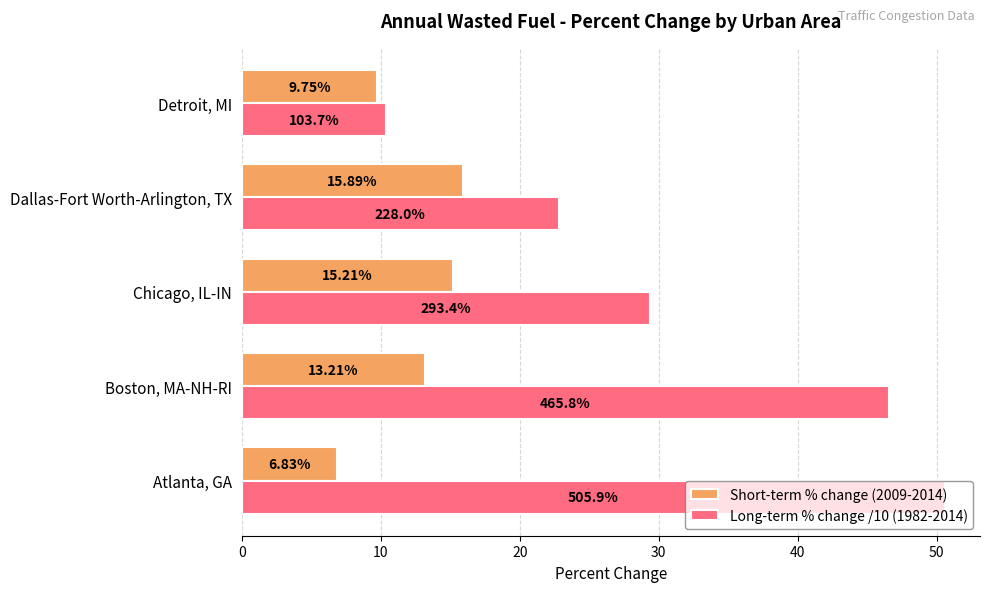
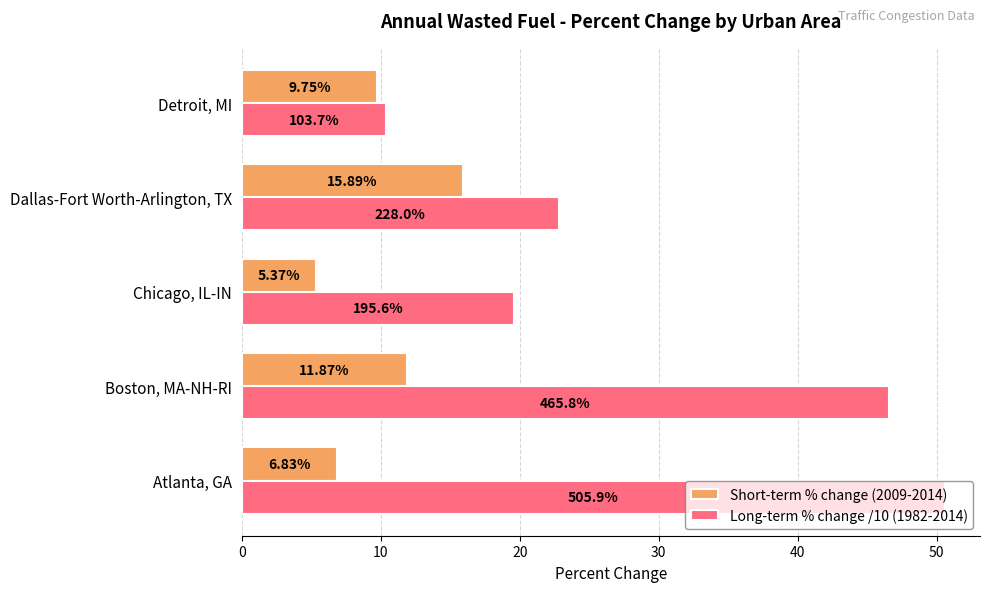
Short-term % change (2009-2014), Chicago, IL-IN: 15.21% -> 5.37%
Long-term % change /10 (1982-2014), Chicago, IL-IN: 293.4% -> 195.6%
Short-term % change (2009-2014), Boston, MA-NH-RI: 13.21% -> 11.87%
